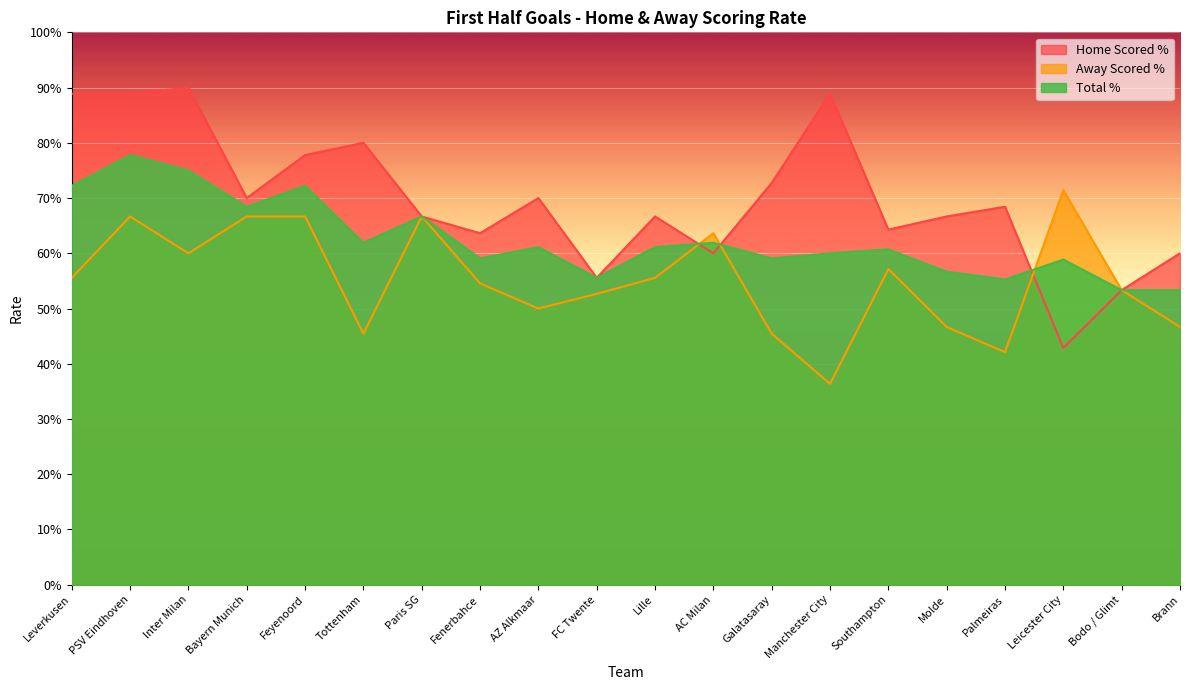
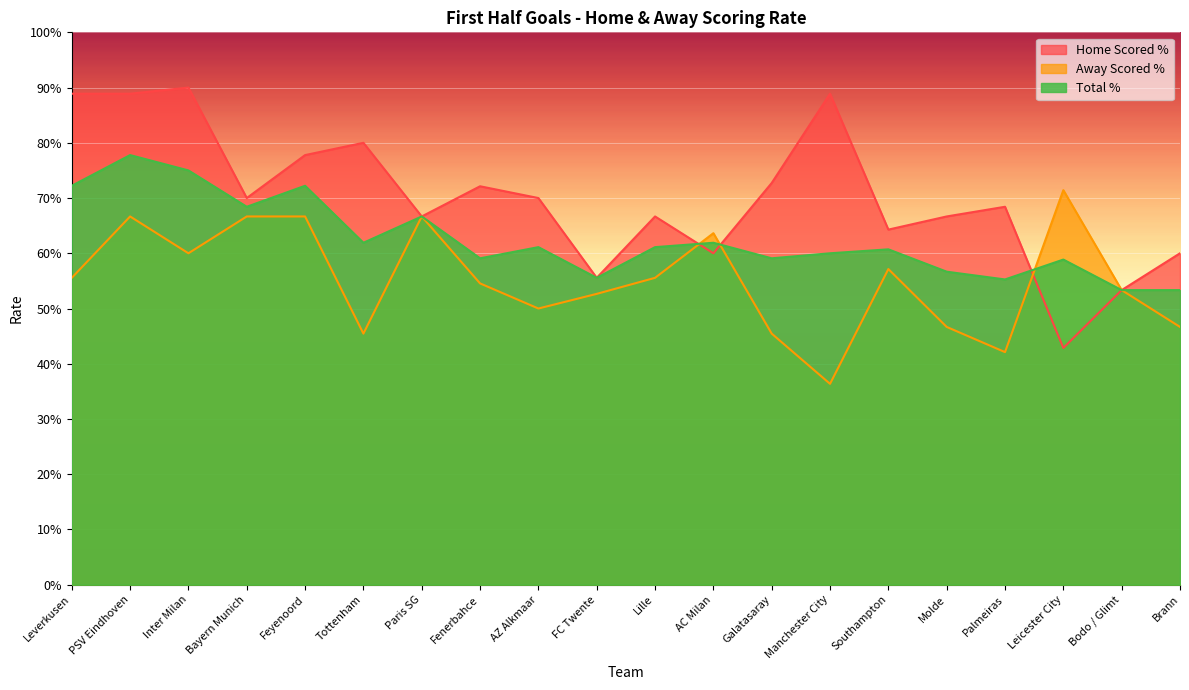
Home Scored %, Fenerbahce: 64% -> 72%
